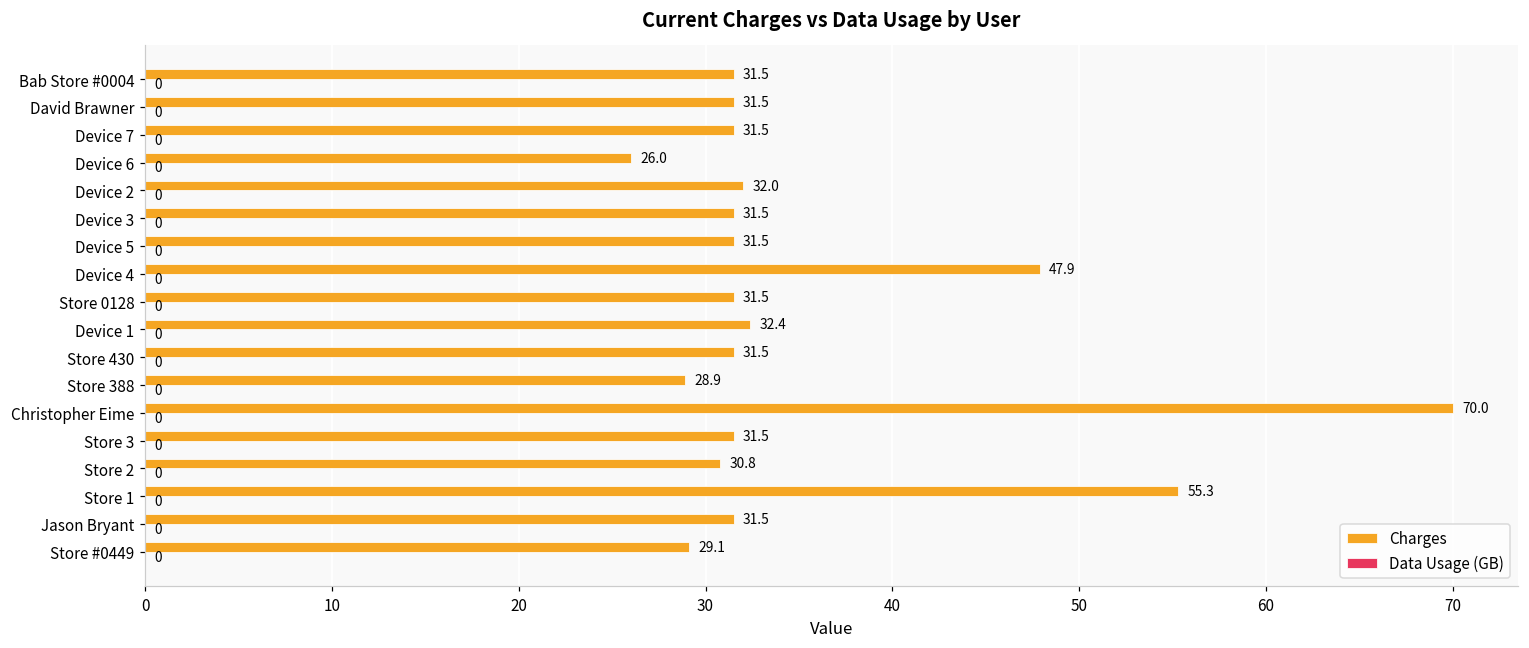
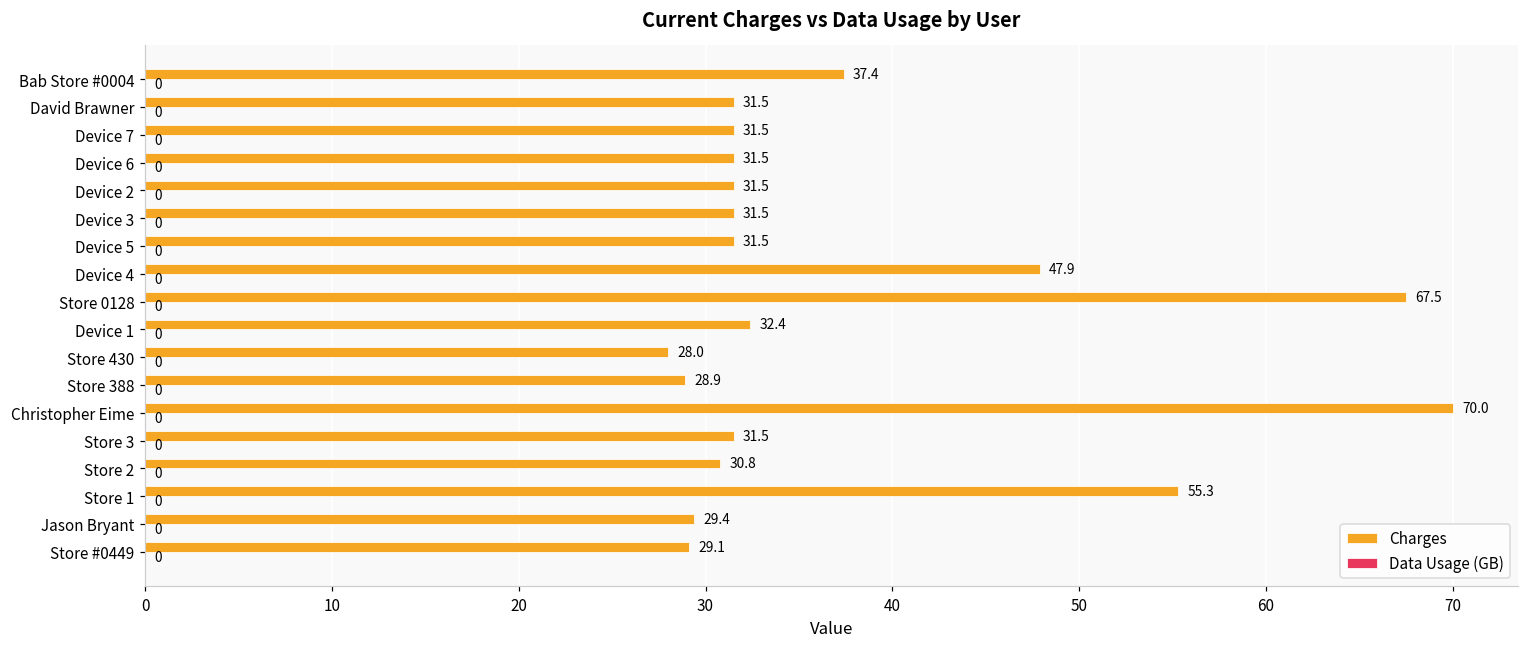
Charges, Bab Store #0004: 31.5 -> 37.4
Charges, Device 6: 26.0 -> 31.5
Charges, Device 2: 32.0 -> 31.5
Charges, Store 0128: 31.5 -> 67.5
Charges, Store 430: 31.5 -> 28.0
Charges, Jason Bryant: 31.5 -> 29.4
